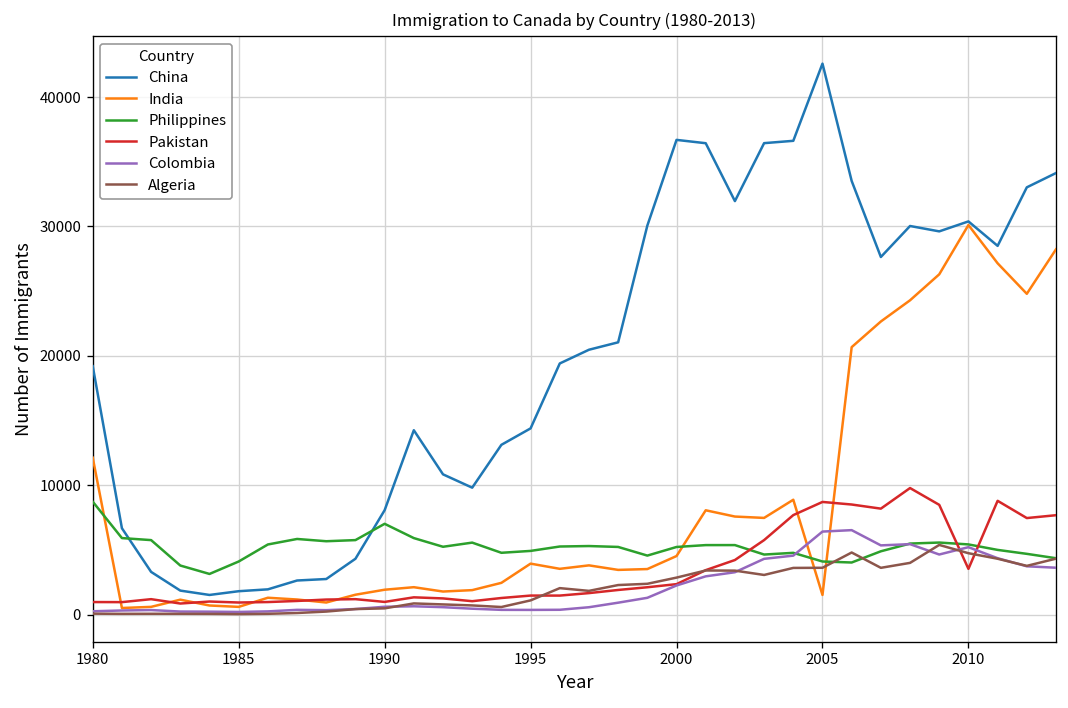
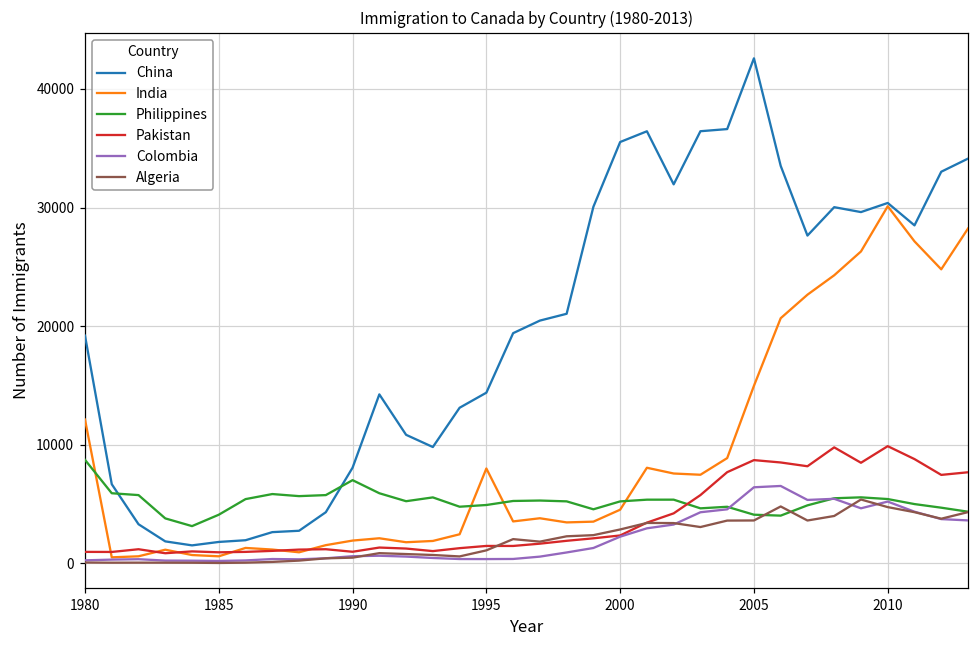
India, 1995: 3900 -> 8000
China, 2000: 36700 -> 35500
India, 2005: 1500 -> 15000
Pakistan, 2010: 3500 -> 9900
